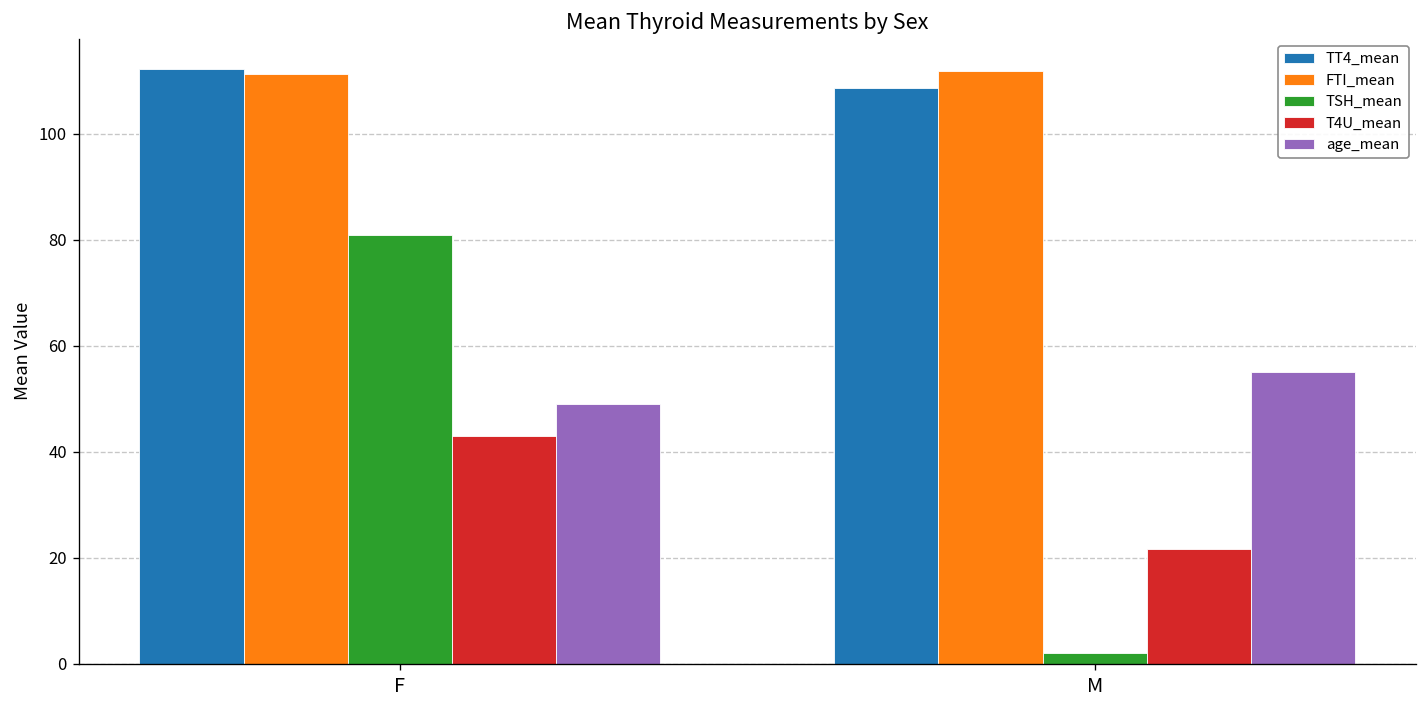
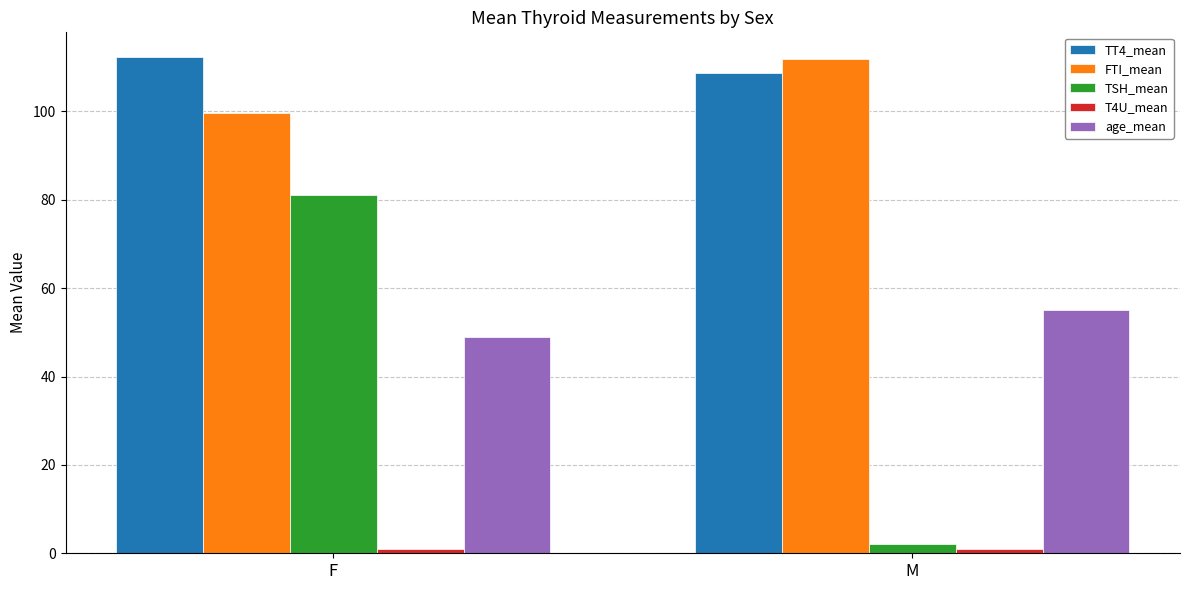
FTI_mean, F: 111 -> 100
T4U_mean, F: 43 -> 1
T4U_mean, M: 22 -> 1
